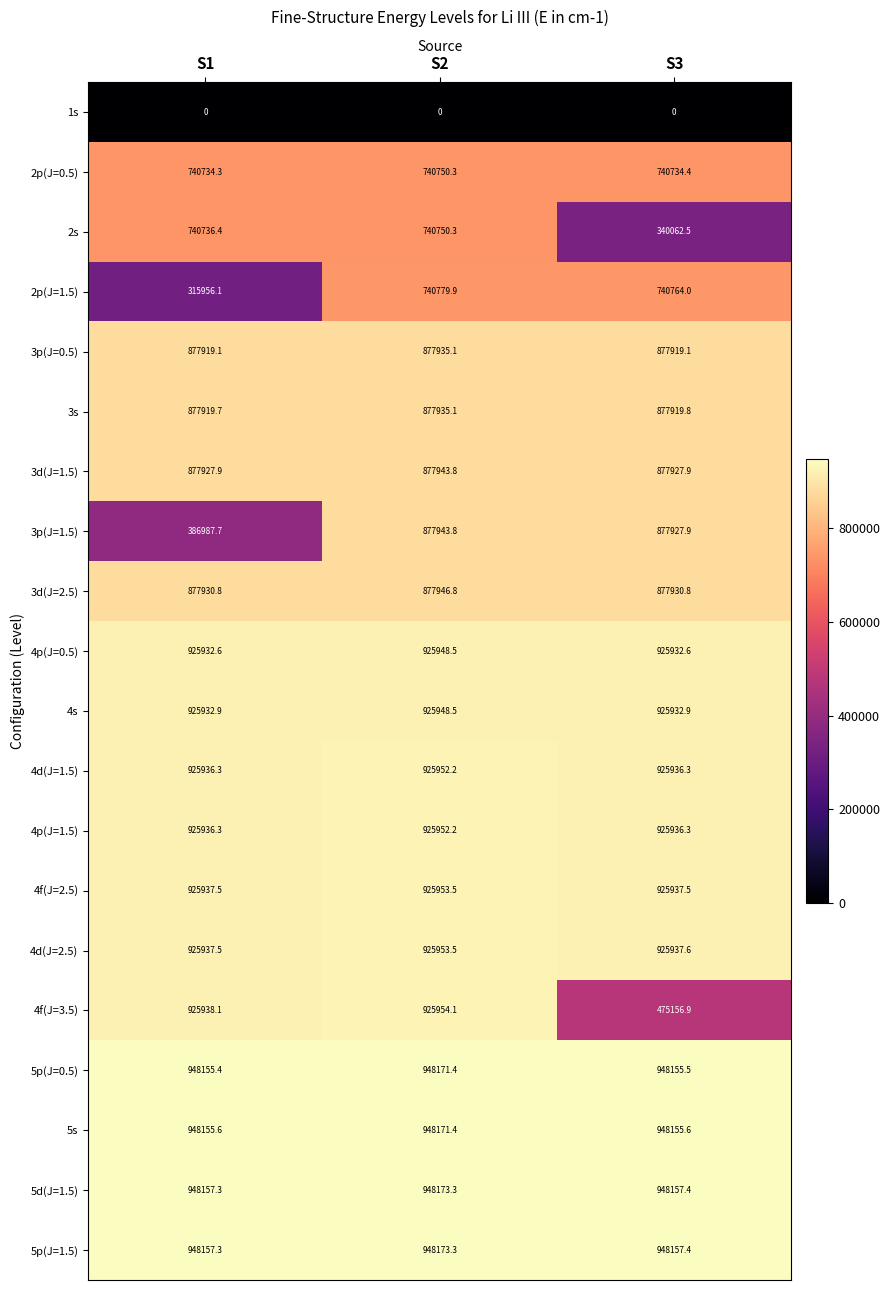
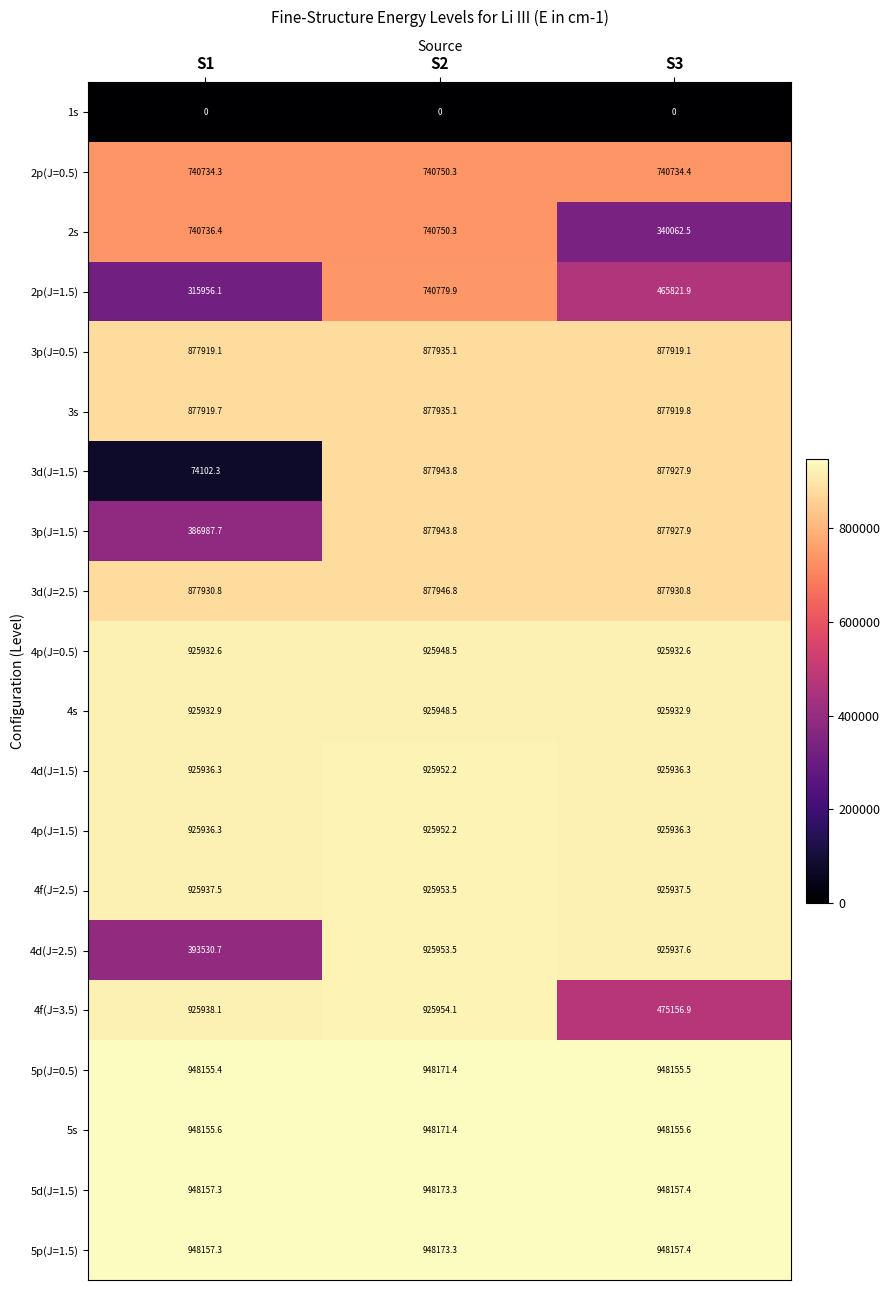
2p(J=1.5), S3: 740764.0 -> 465821.9
3d(J=1.5), S1: 877927.9 -> 74102.3
4d(J=2.5), S1: 925937.5 -> 393530.7
